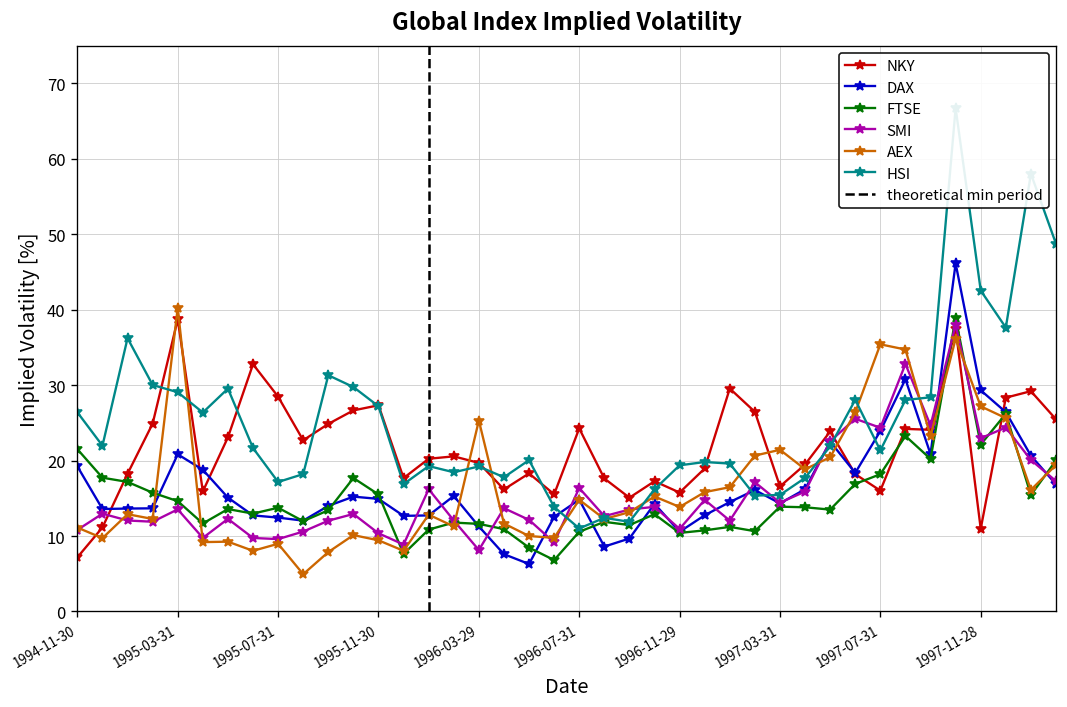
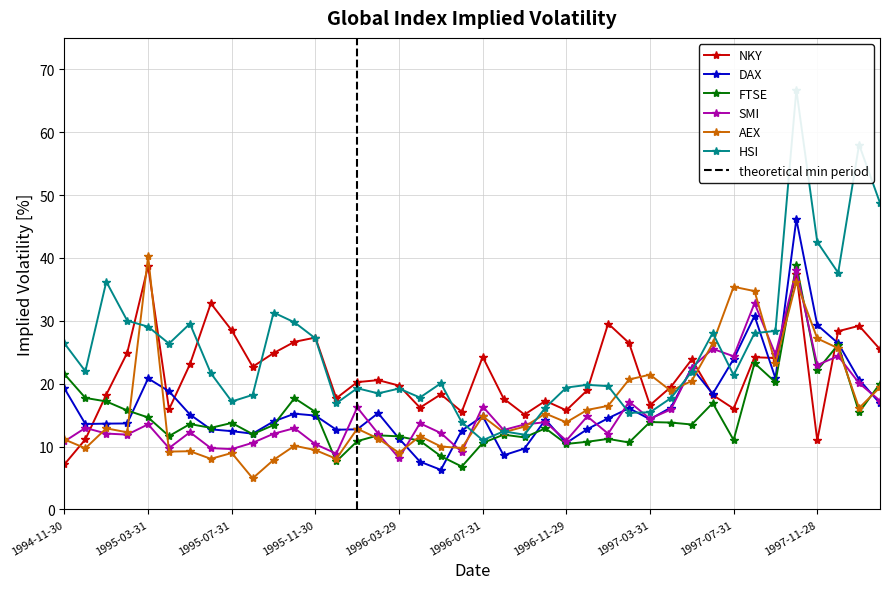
AEX, 1996-03-29: 25 -> 9
FTSE, 1997-07-31: 18 -> 11
